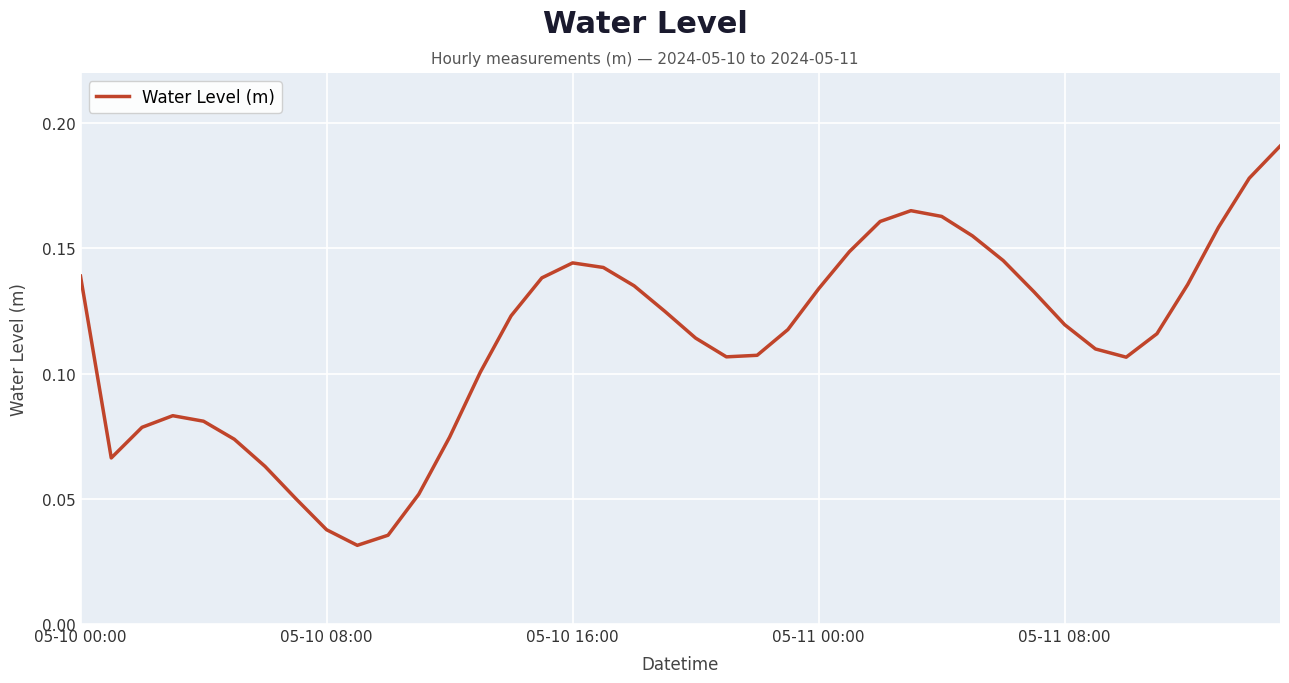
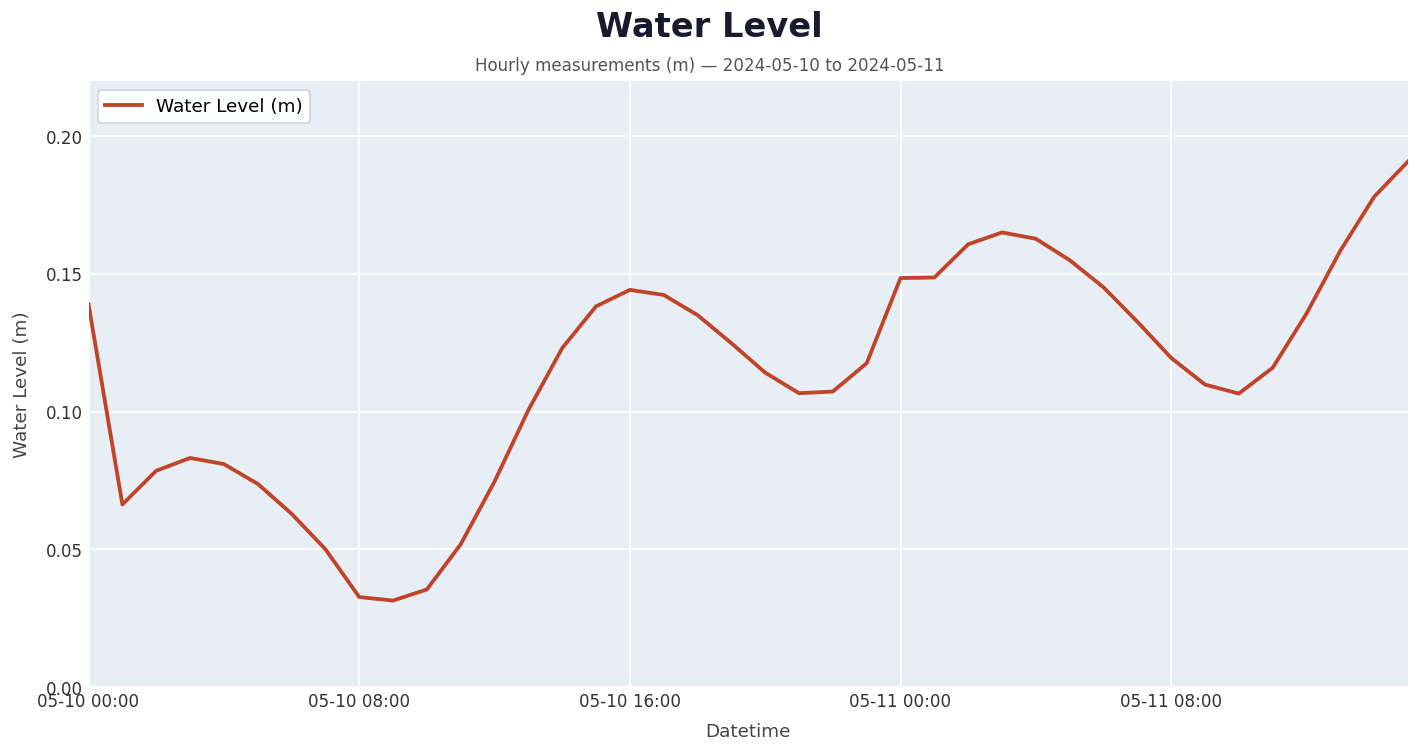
05-10 08:00: 0.038 -> 0.033
05-11 00:00: 0.134 -> 0.148
